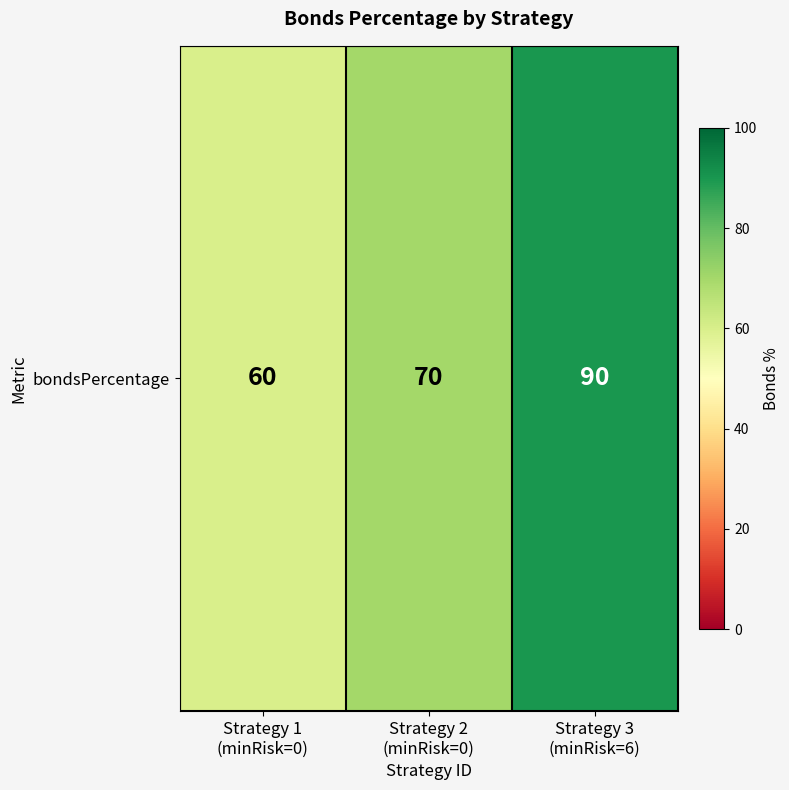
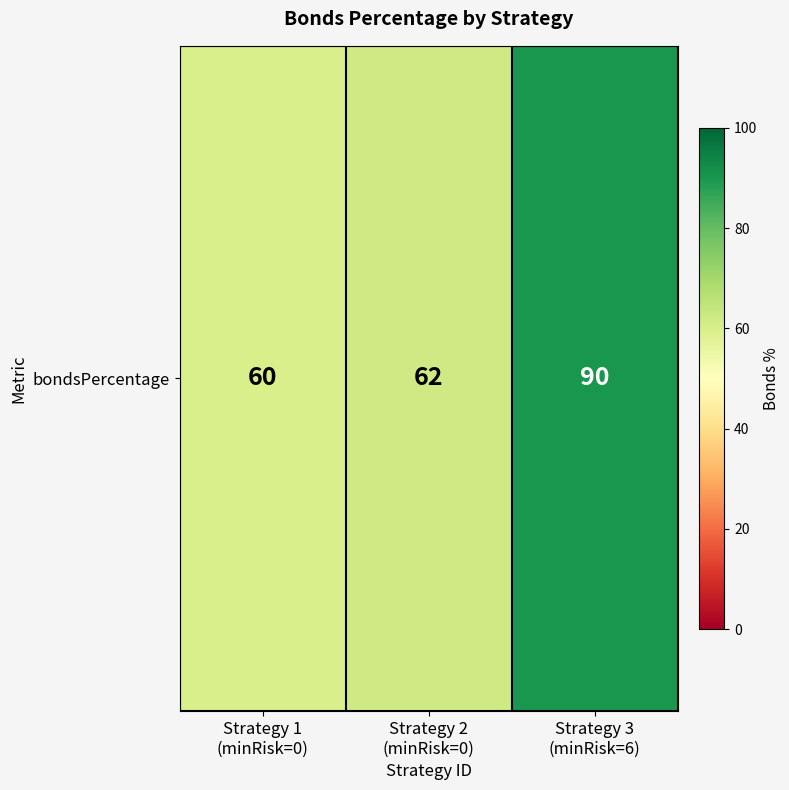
bondsPercentage, Strategy 2 (minRisk=0): 70 -> 62
